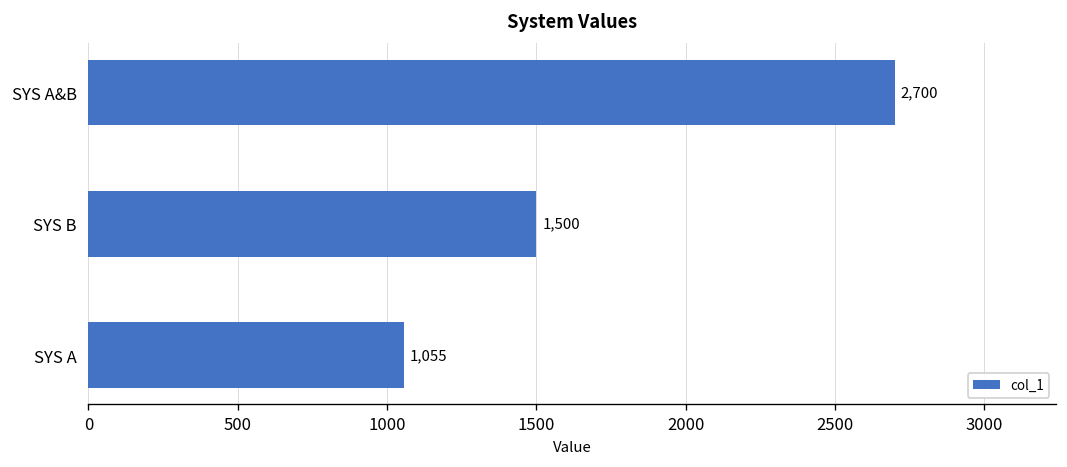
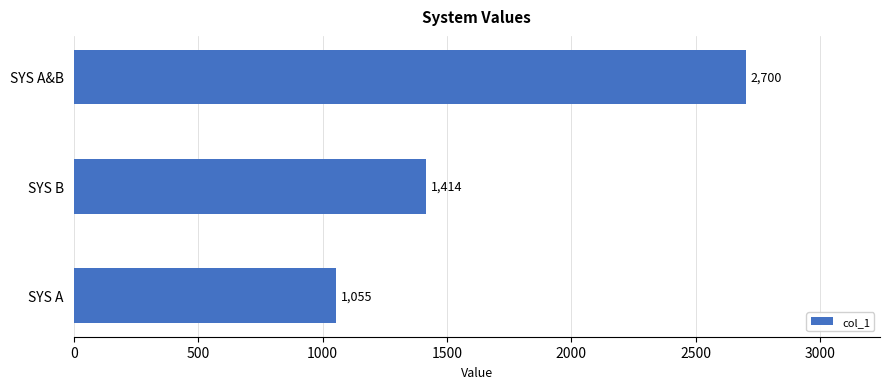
SYS B: 1,500 -> 1,414
